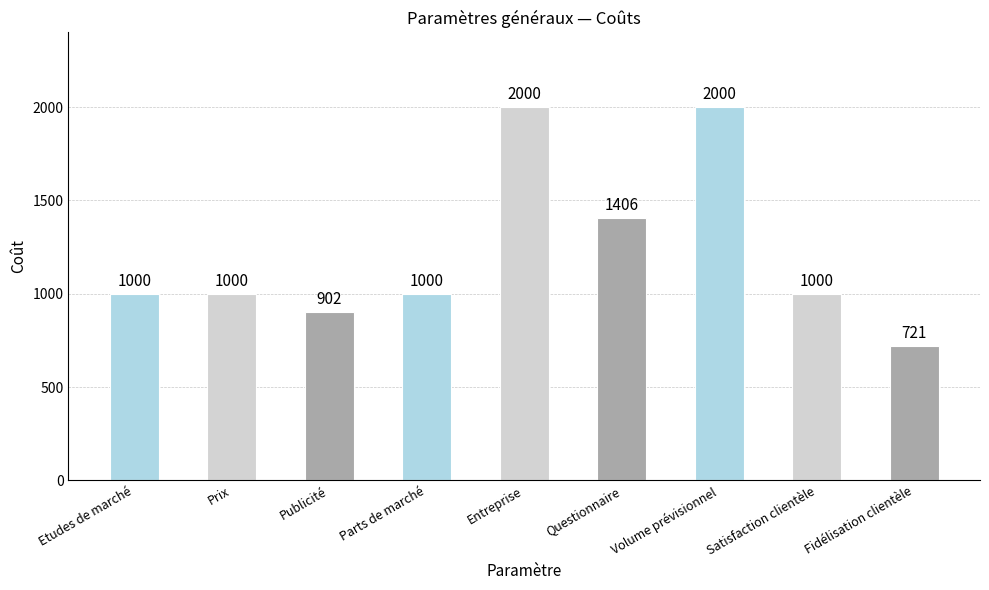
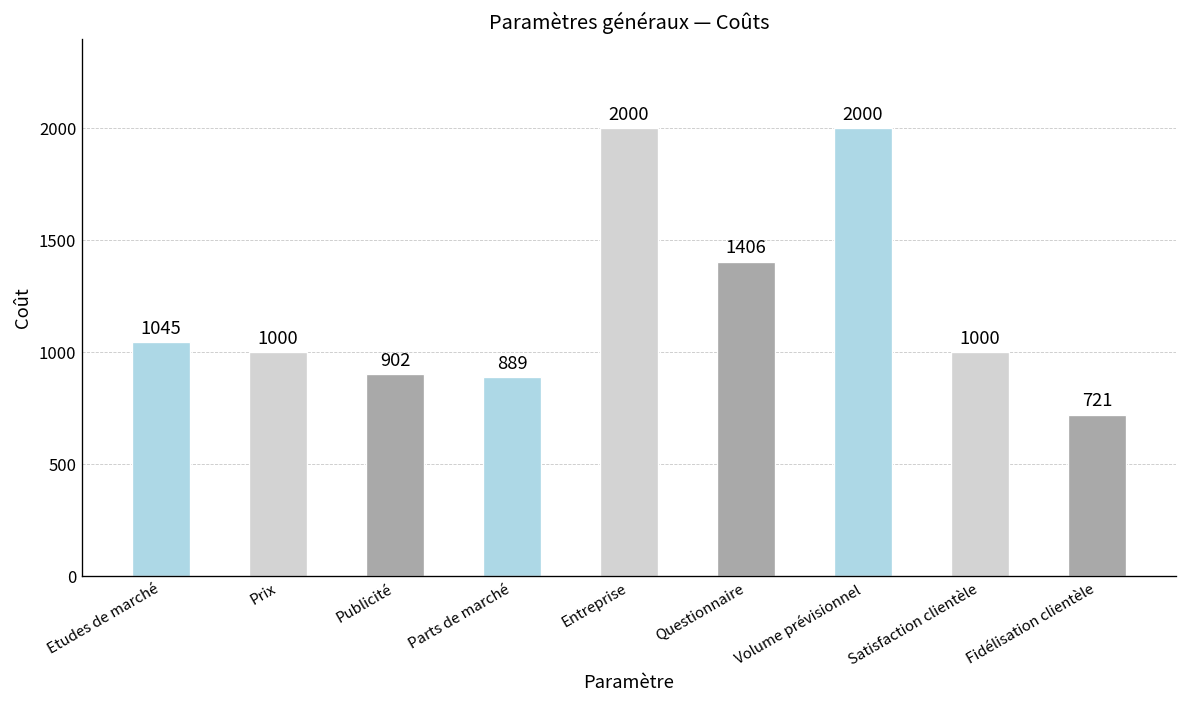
Etudes de marché: 1000 -> 1045
Parts de marché: 1000 -> 889
